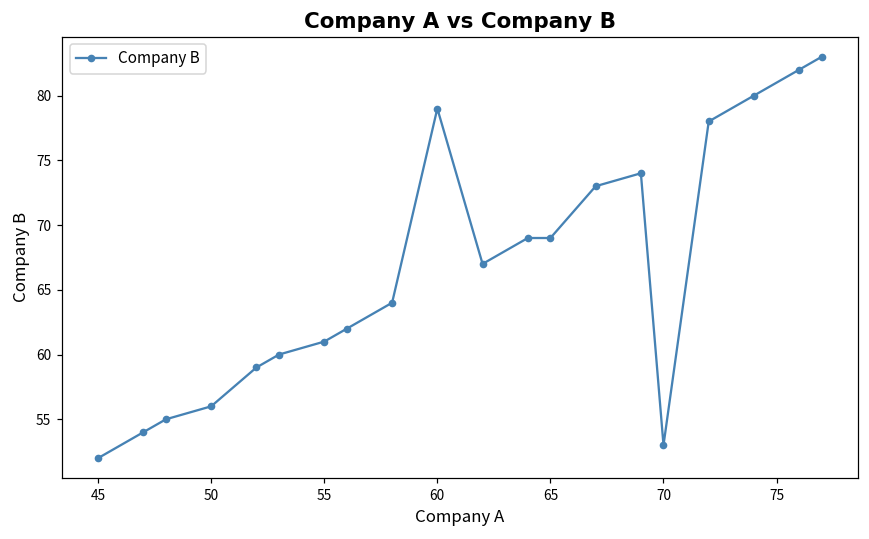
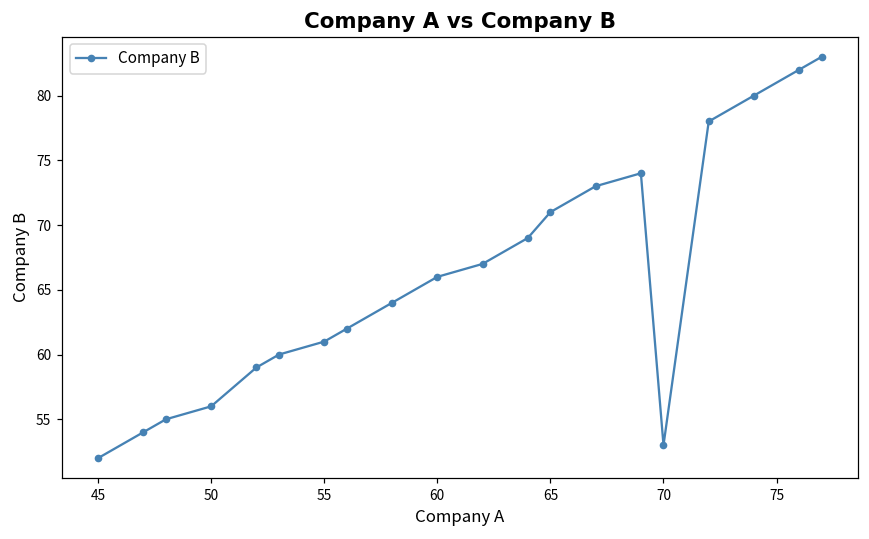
60: 79 -> 66
65: 69 -> 71
